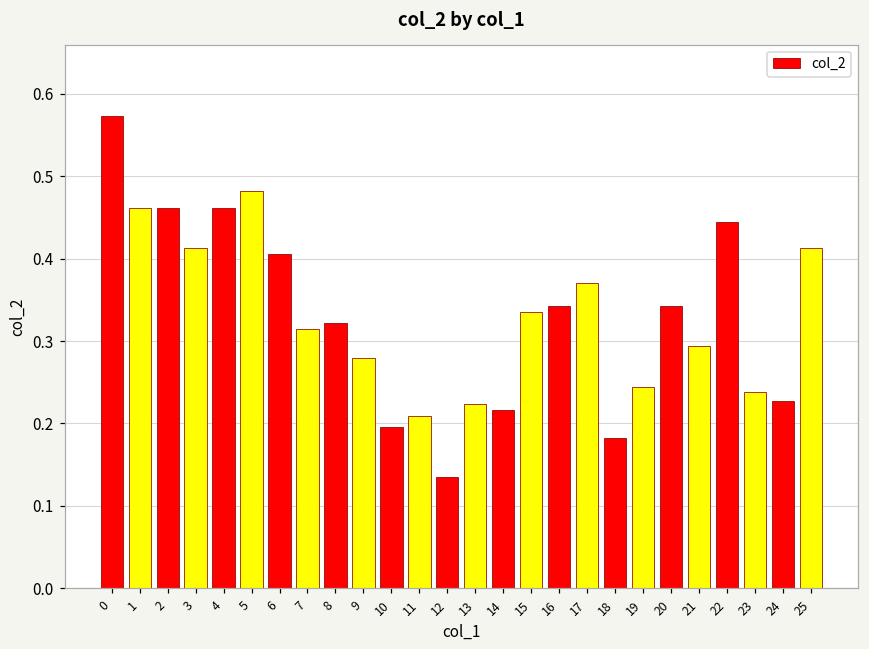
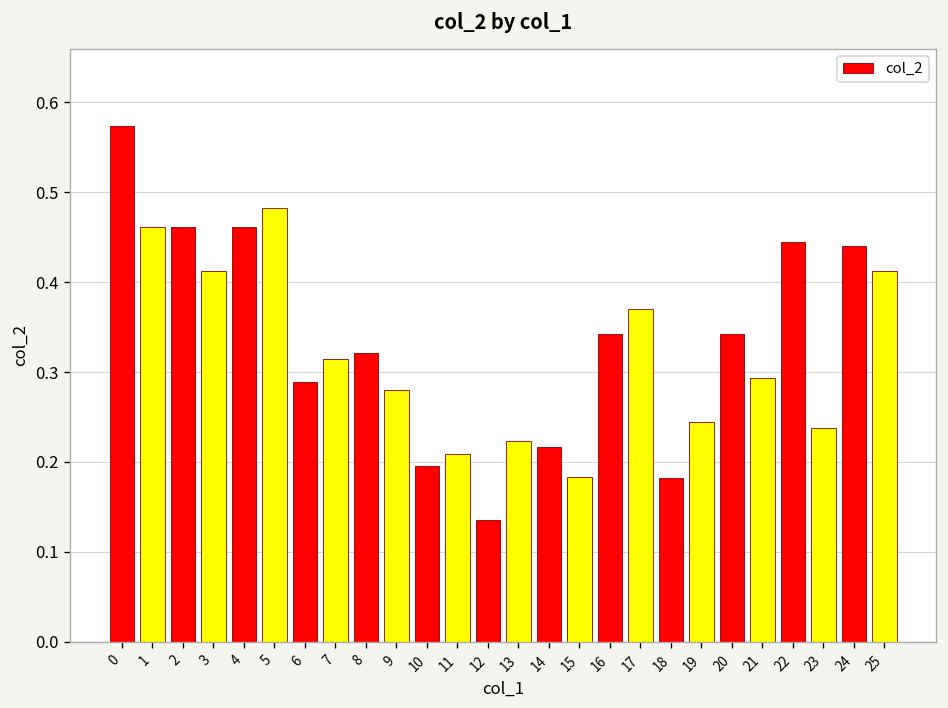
6: 0.41 -> 0.29
15: 0.34 -> 0.18
24: 0.23 -> 0.44
